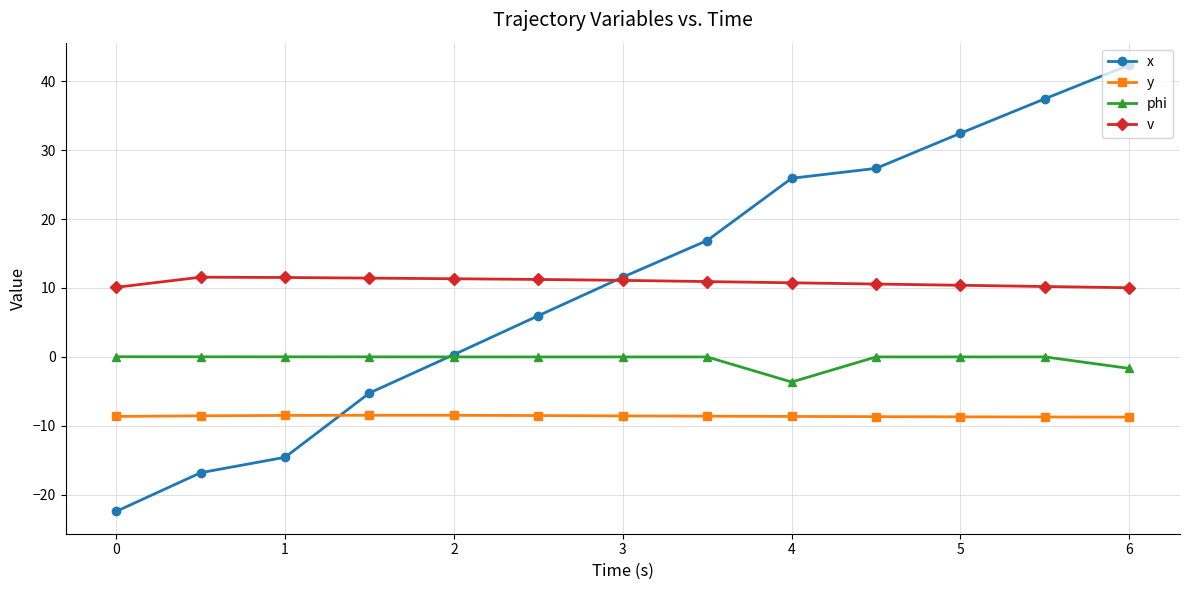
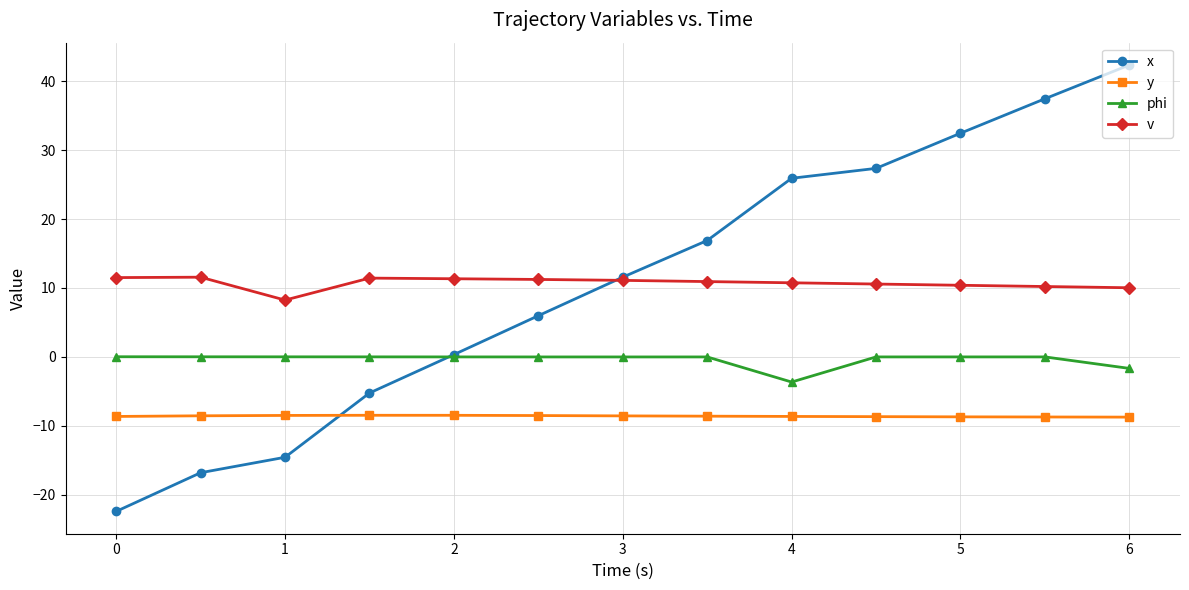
v, 0: 10 -> 12
v, 1: 12 -> 8
